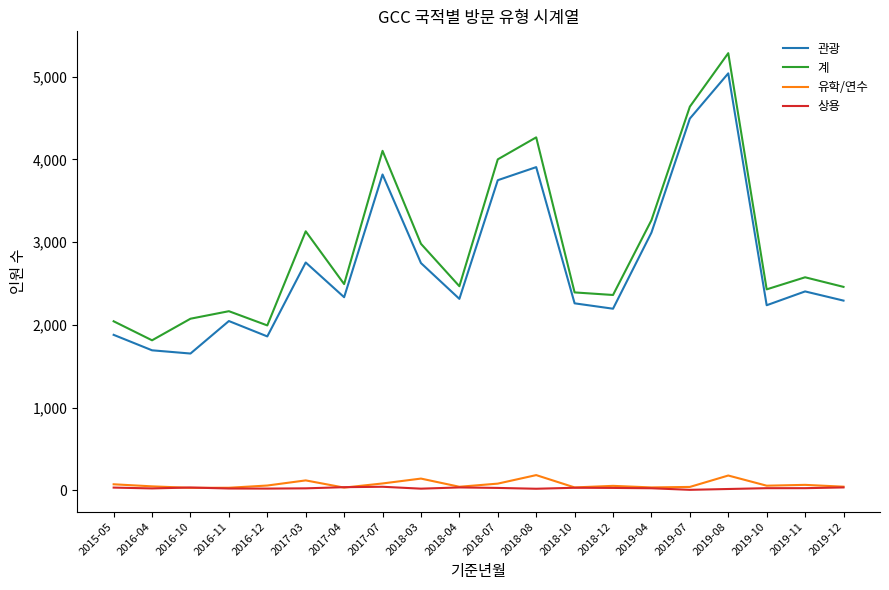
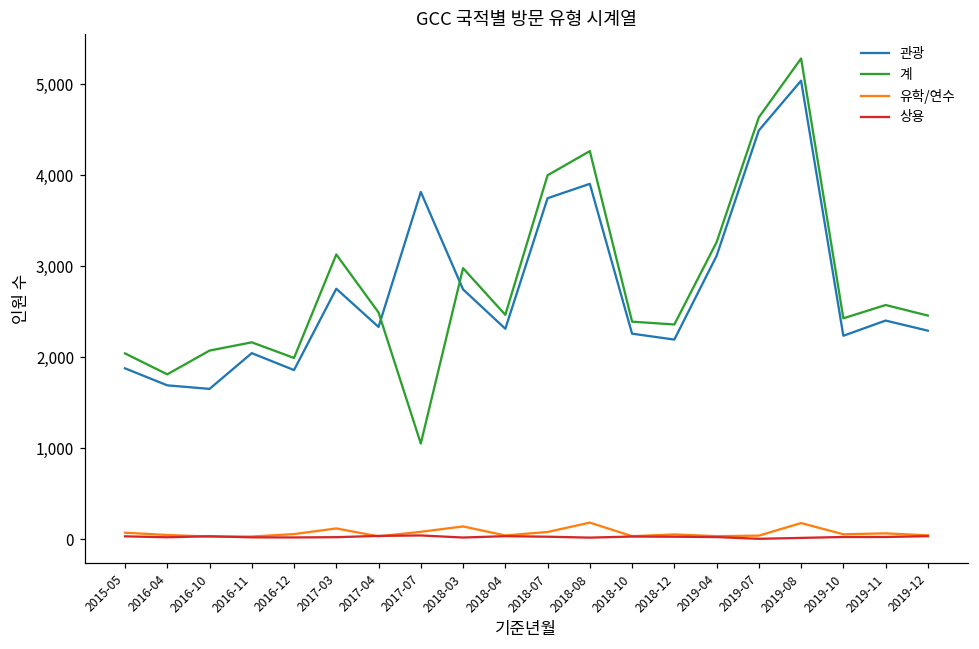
계, 2017-07: 4,100 -> 1,100
